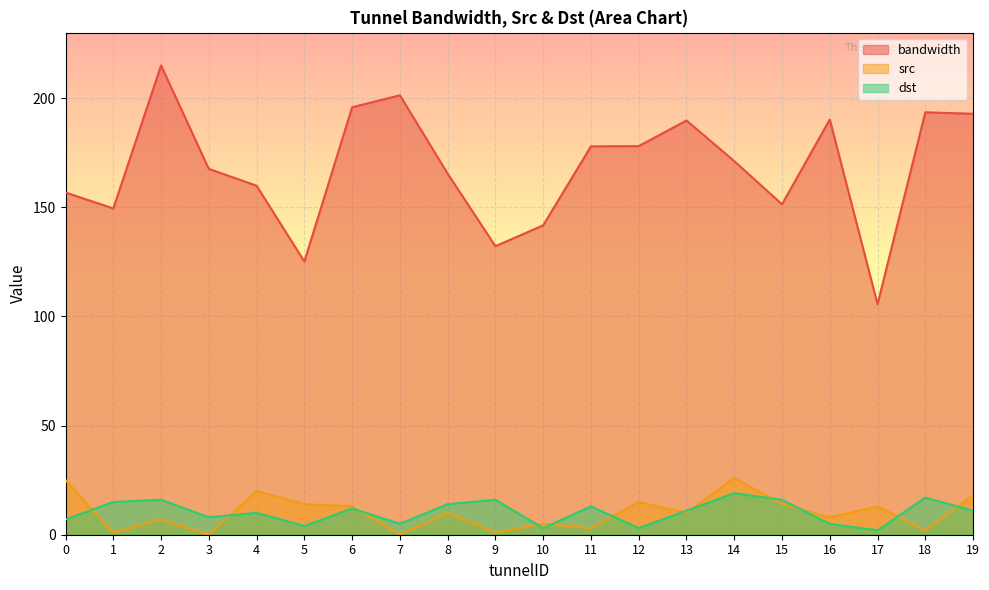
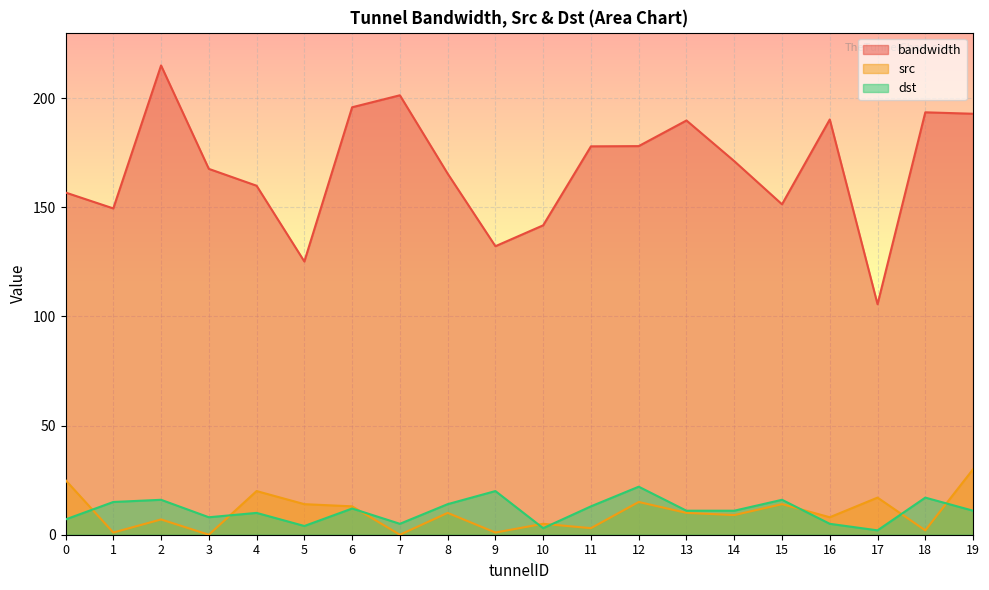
dst, 9: 16 -> 20
dst, 12: 3 -> 22
src, 14: 26 -> 9
dst, 14: 19 -> 11
src, 17: 13 -> 17
src, 19: 18 -> 30
